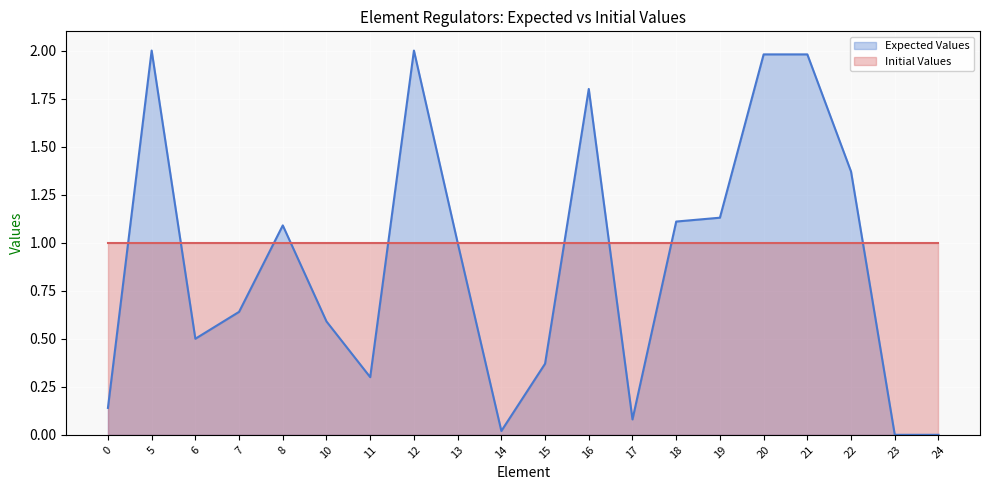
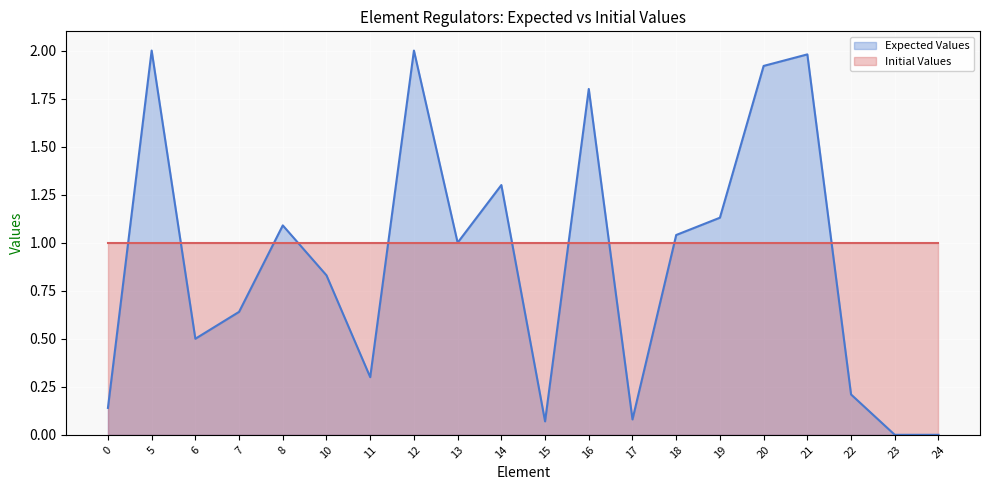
Expected Values, 10: 0.59 -> 0.83
Expected Values, 14: 0.02 -> 1.30
Expected Values, 15: 0.37 -> 0.07
Expected Values, 18: 1.11 -> 1.04
Expected Values, 20: 1.98 -> 1.92
Expected Values, 22: 1.37 -> 0.21
